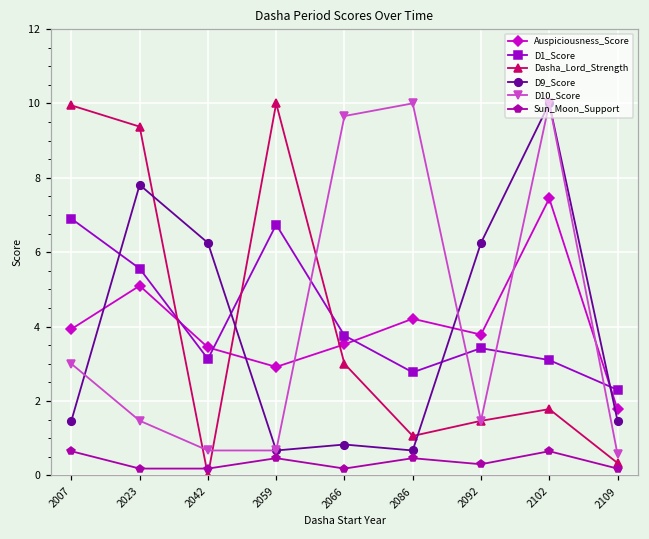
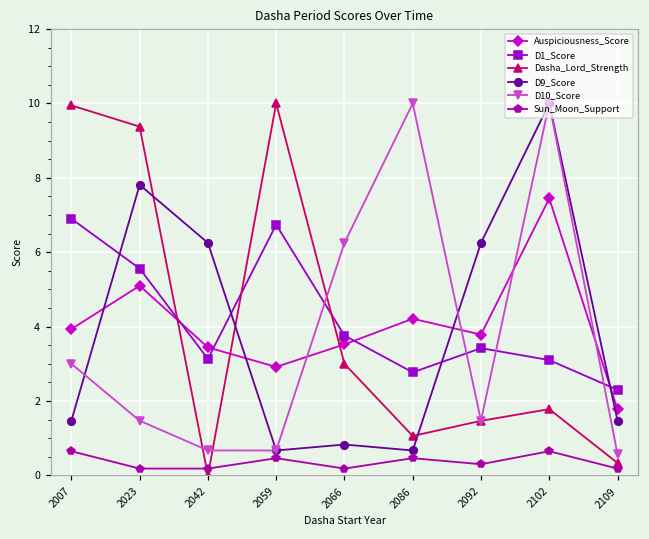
D10_Score, 2066: 9.7 -> 6.3
